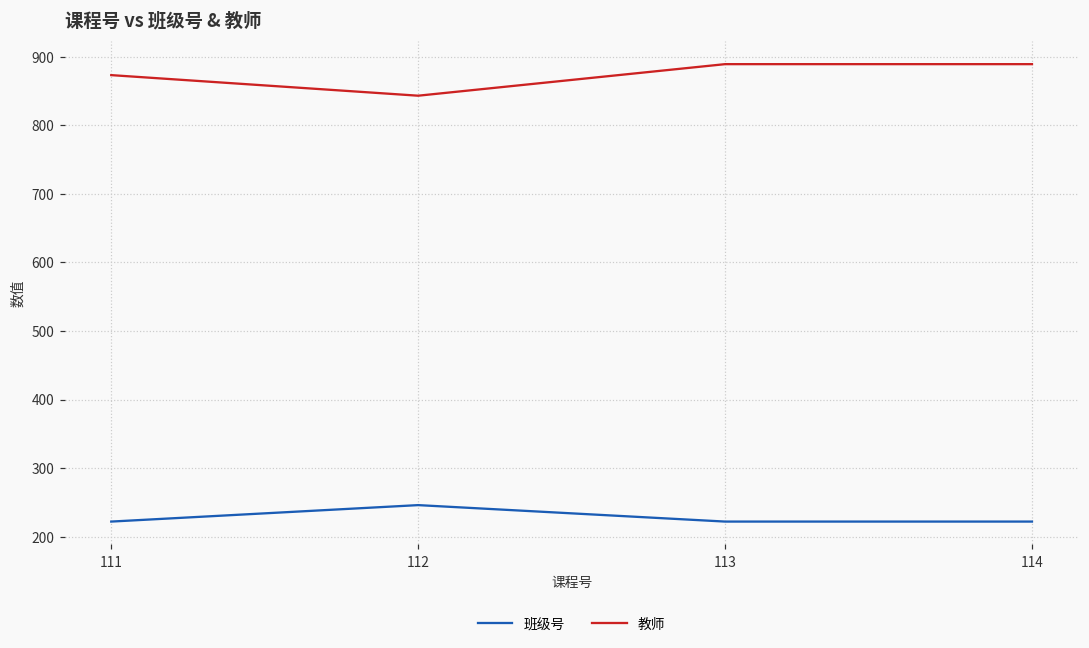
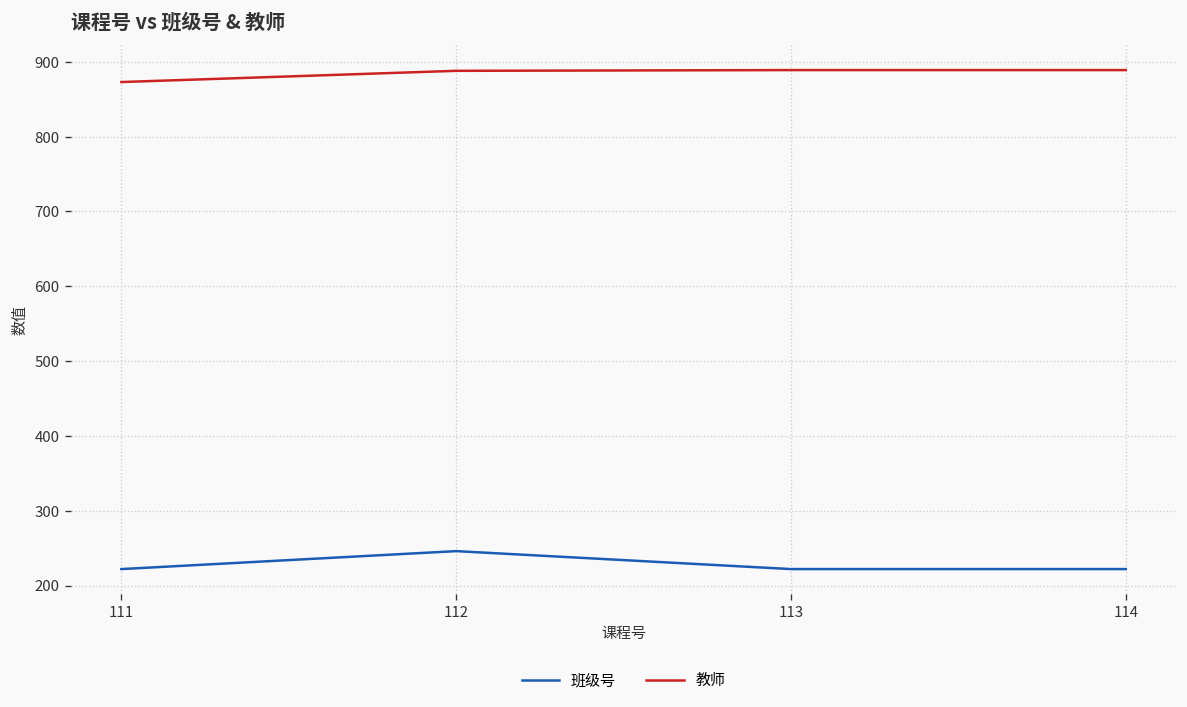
教师, 112: 840 -> 890
